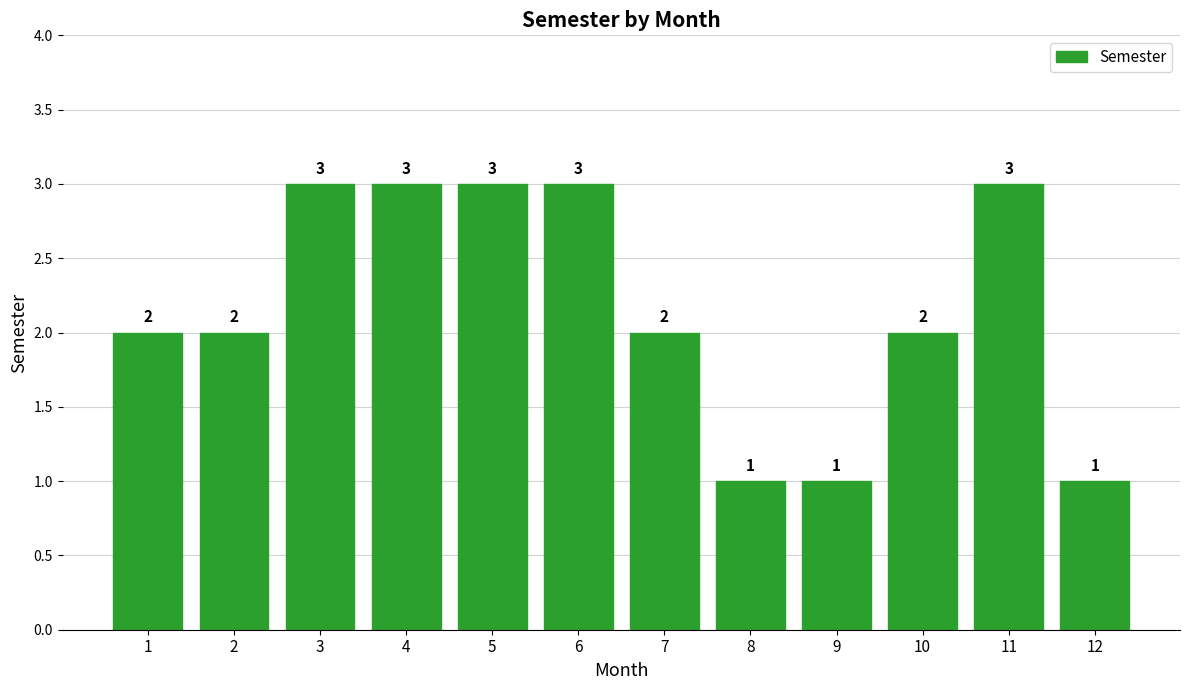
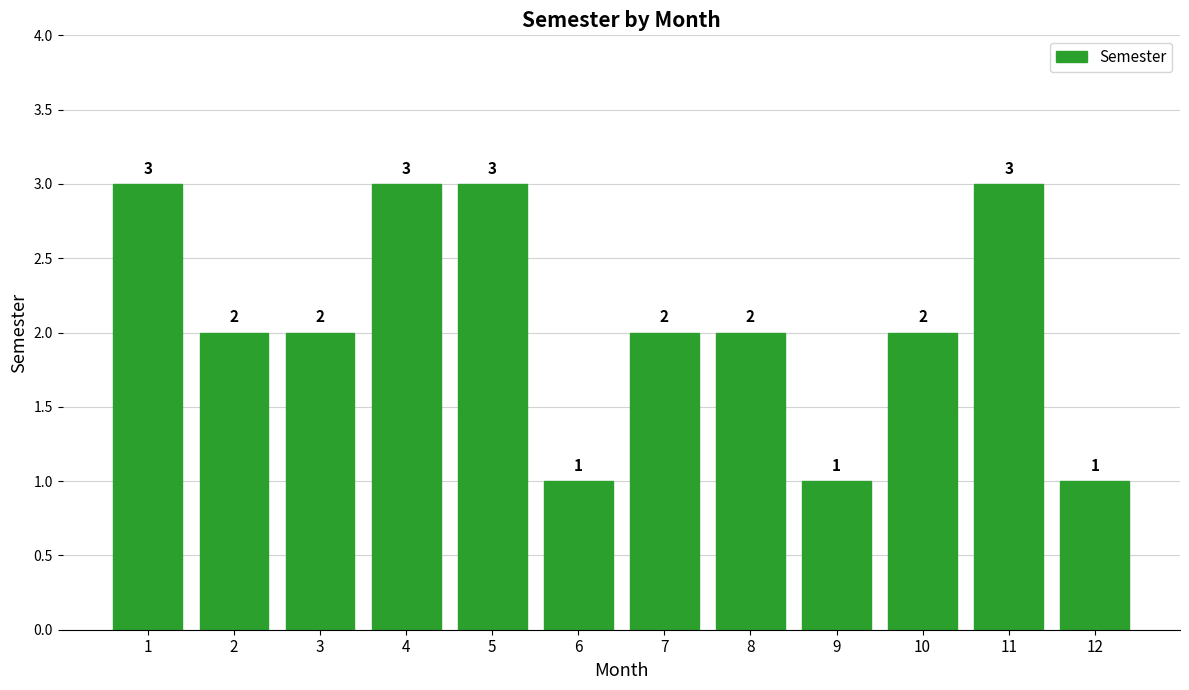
1: 2 -> 3
3: 3 -> 2
6: 3 -> 1
8: 1 -> 2
